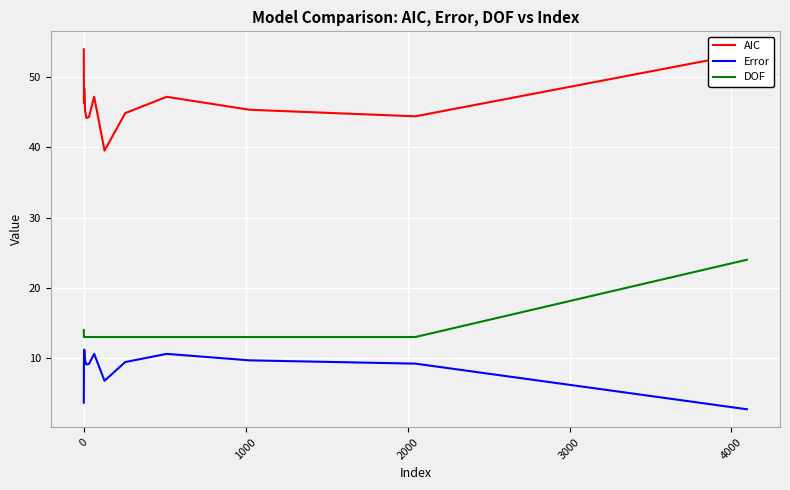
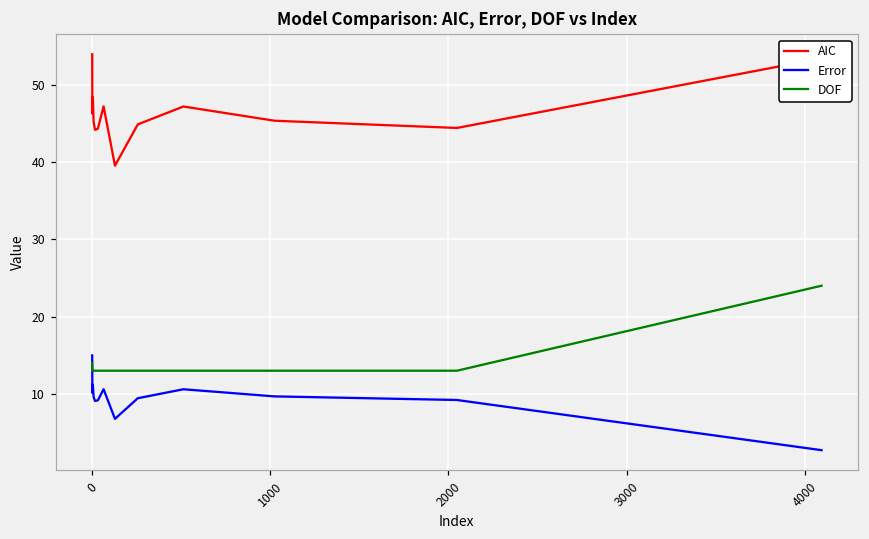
Error, 0: 4 -> 15
